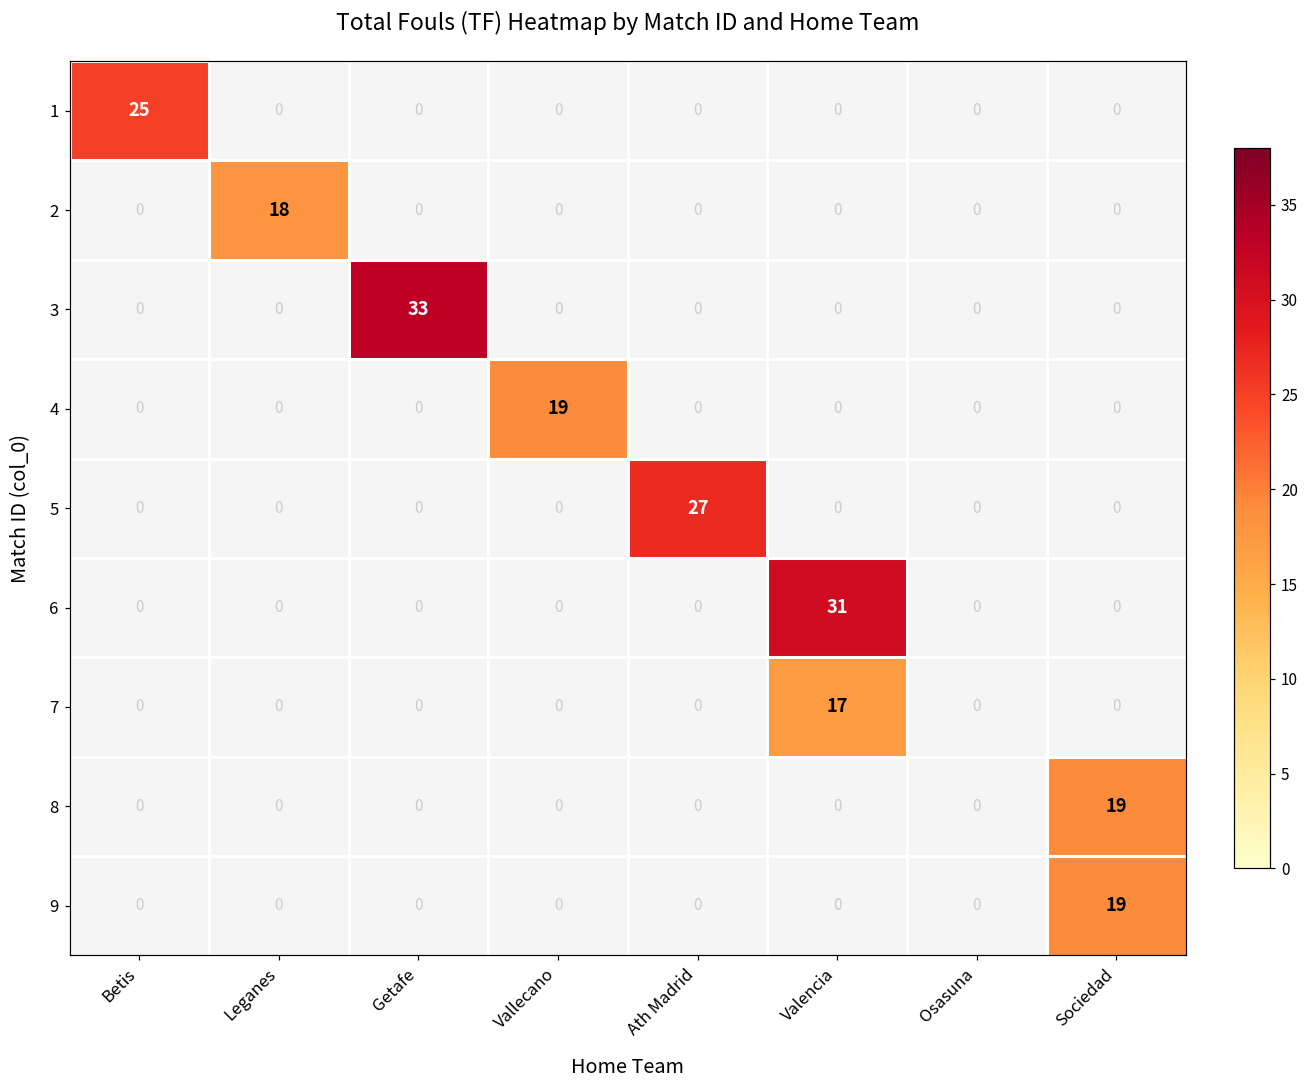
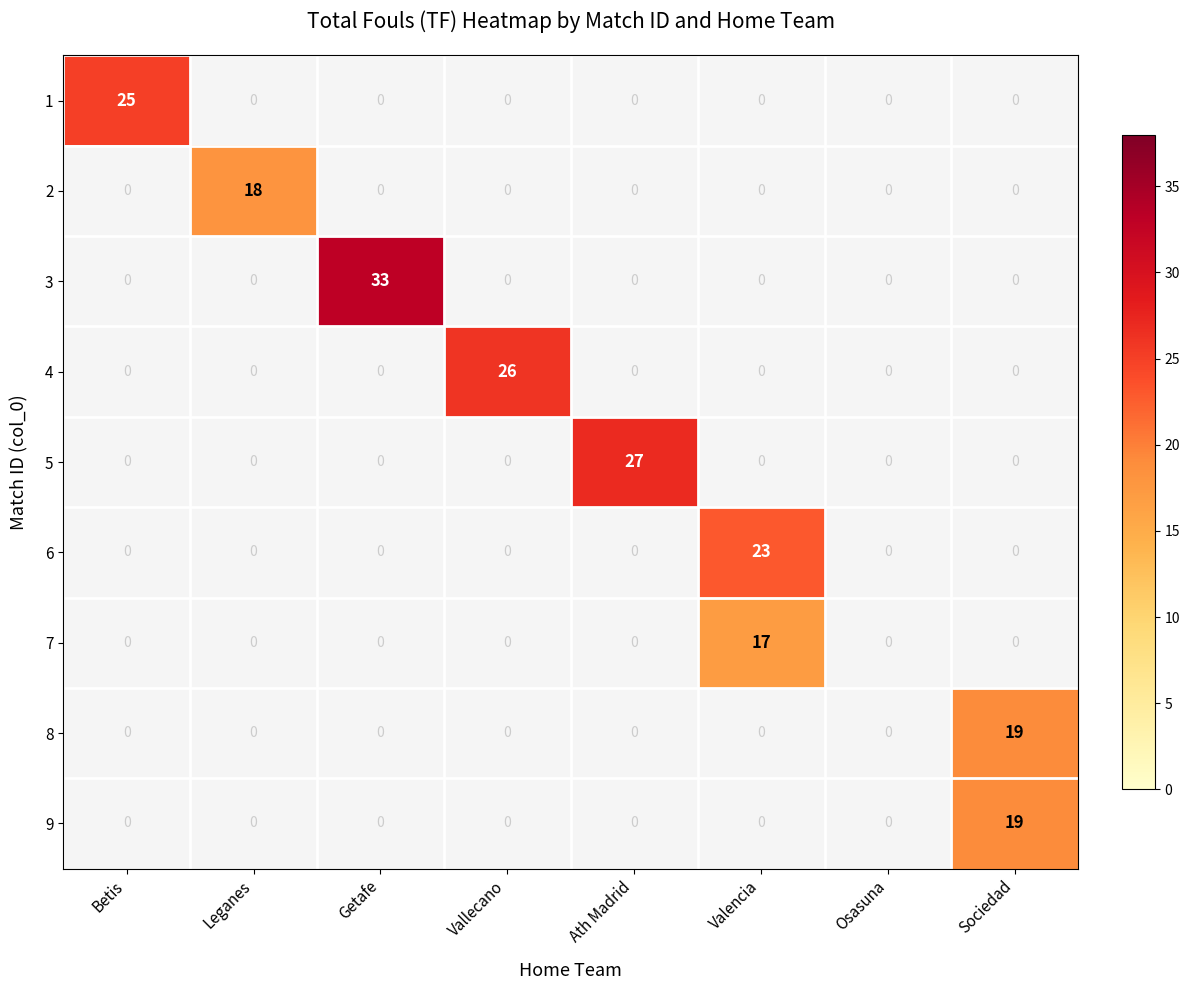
4, Vallecano: 19 -> 26
6, Valencia: 31 -> 23
